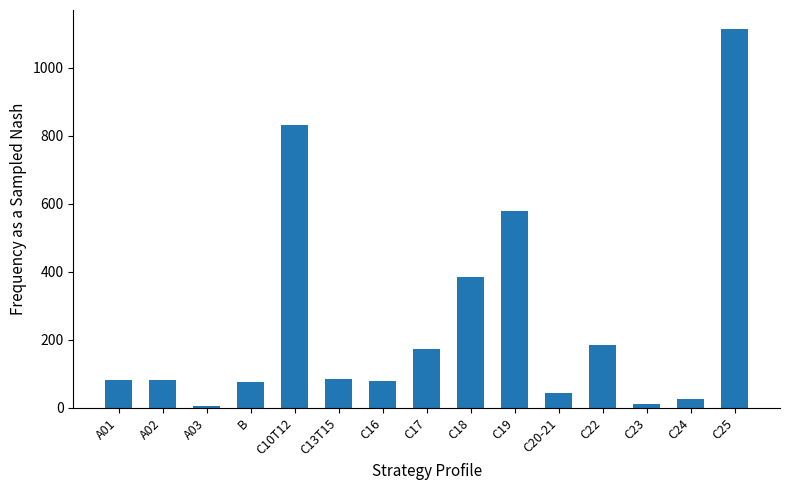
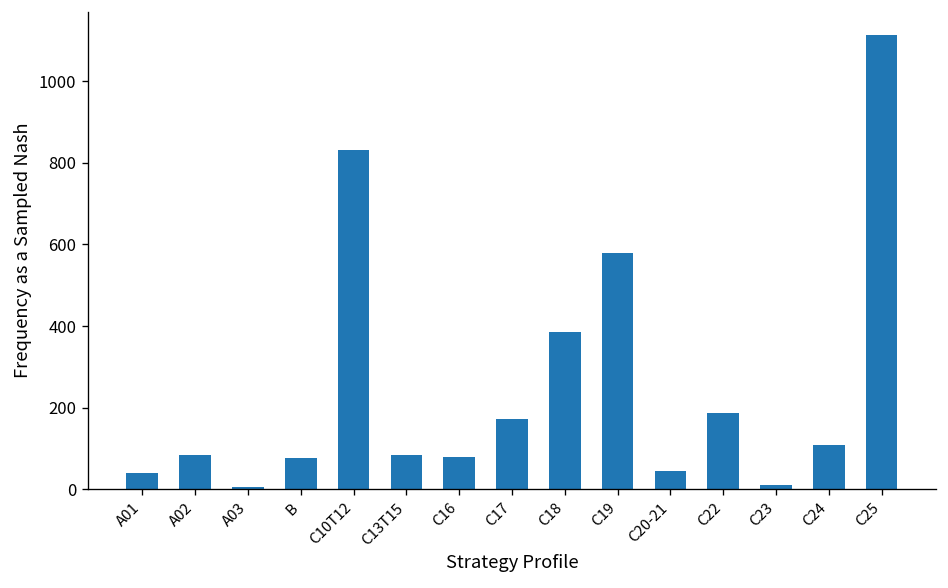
A01: 80 -> 40
C24: 30 -> 110
